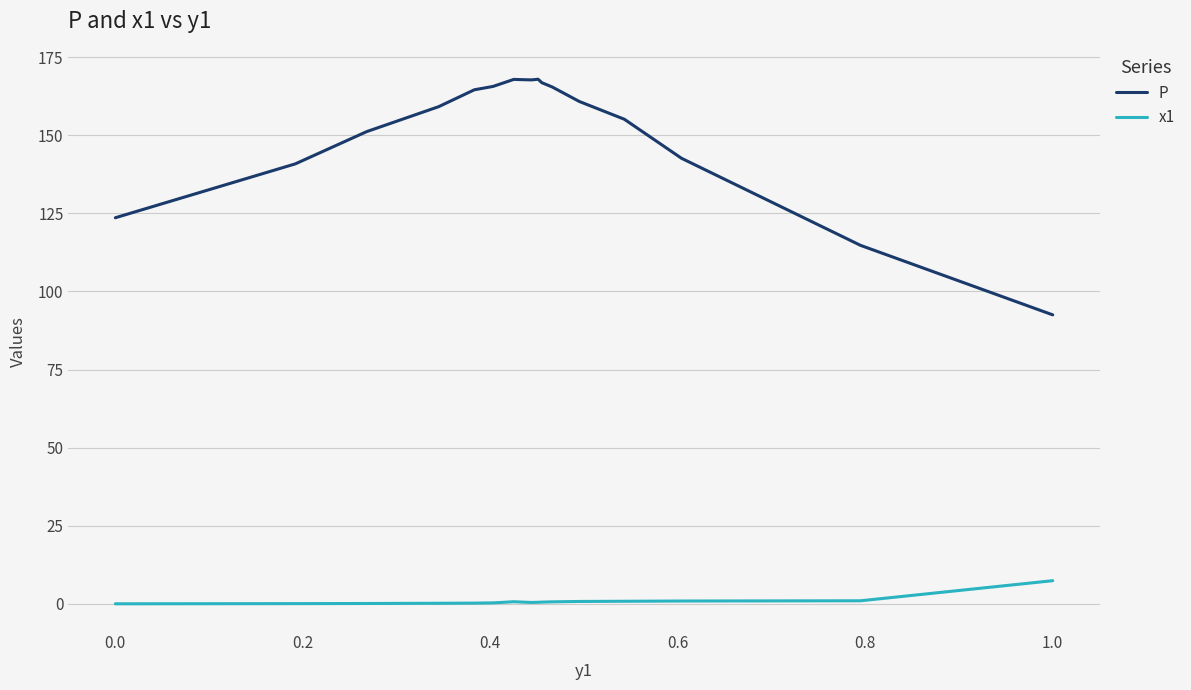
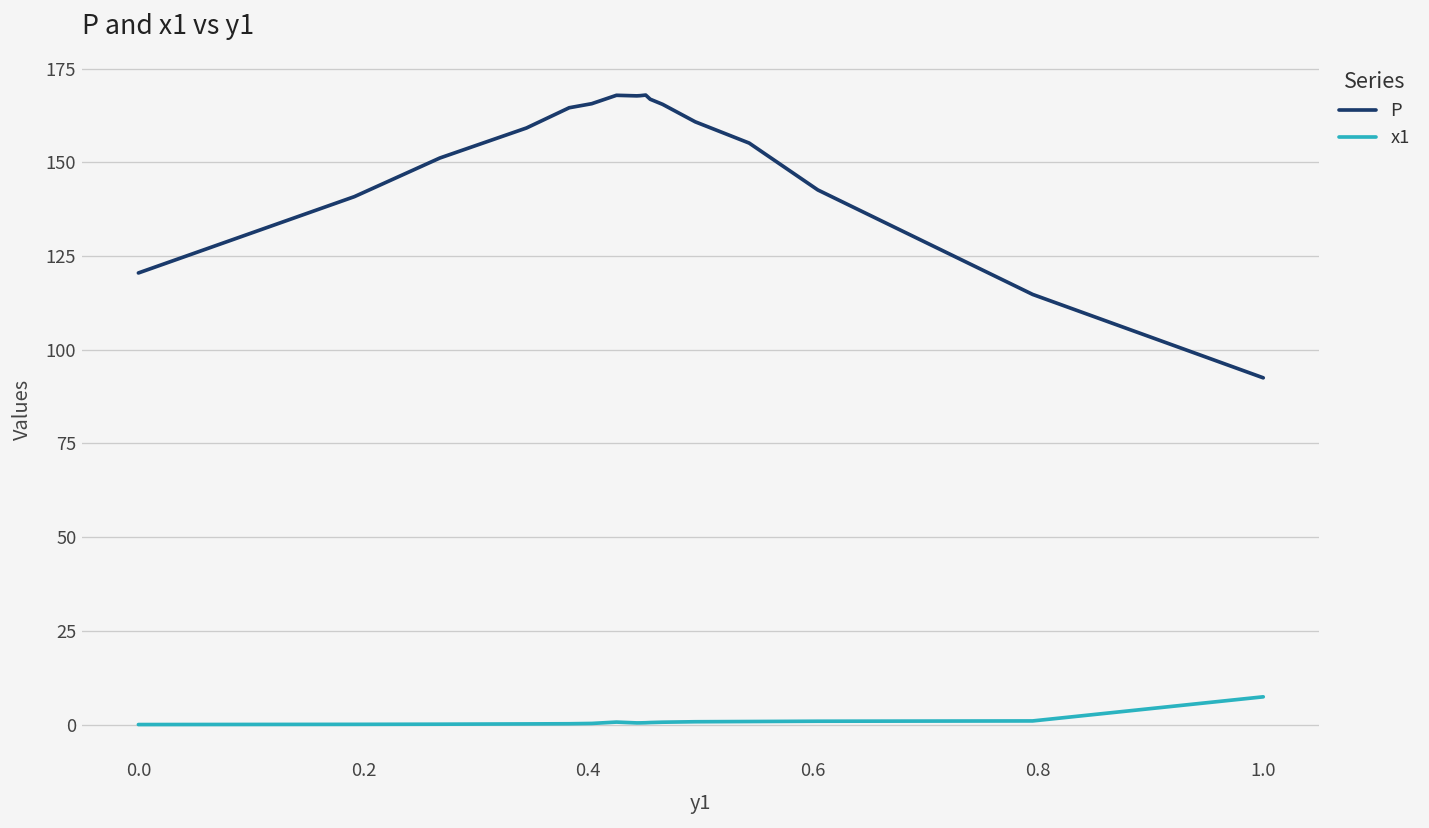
P, 0.0: 124 -> 120
